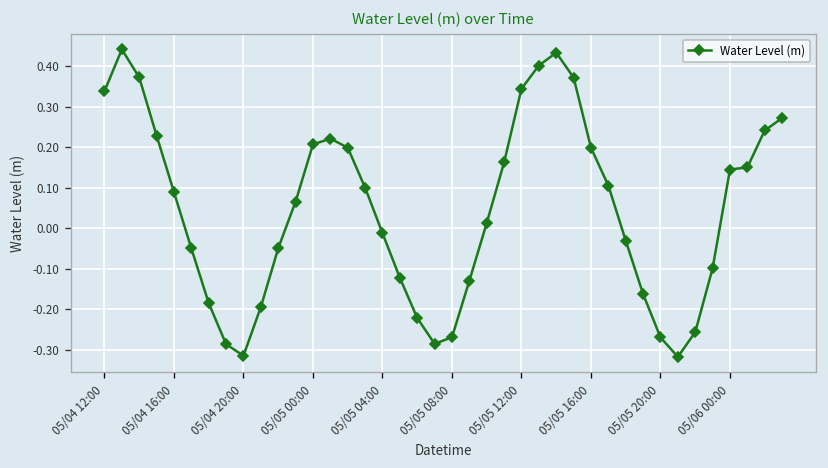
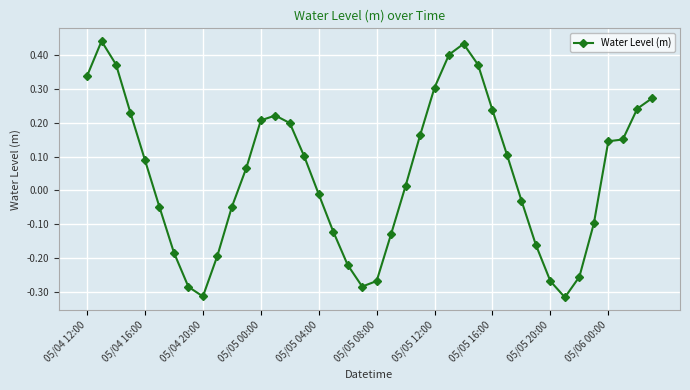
05/05 12:00: 0.35 -> 0.30
05/05 16:00: 0.20 -> 0.24
